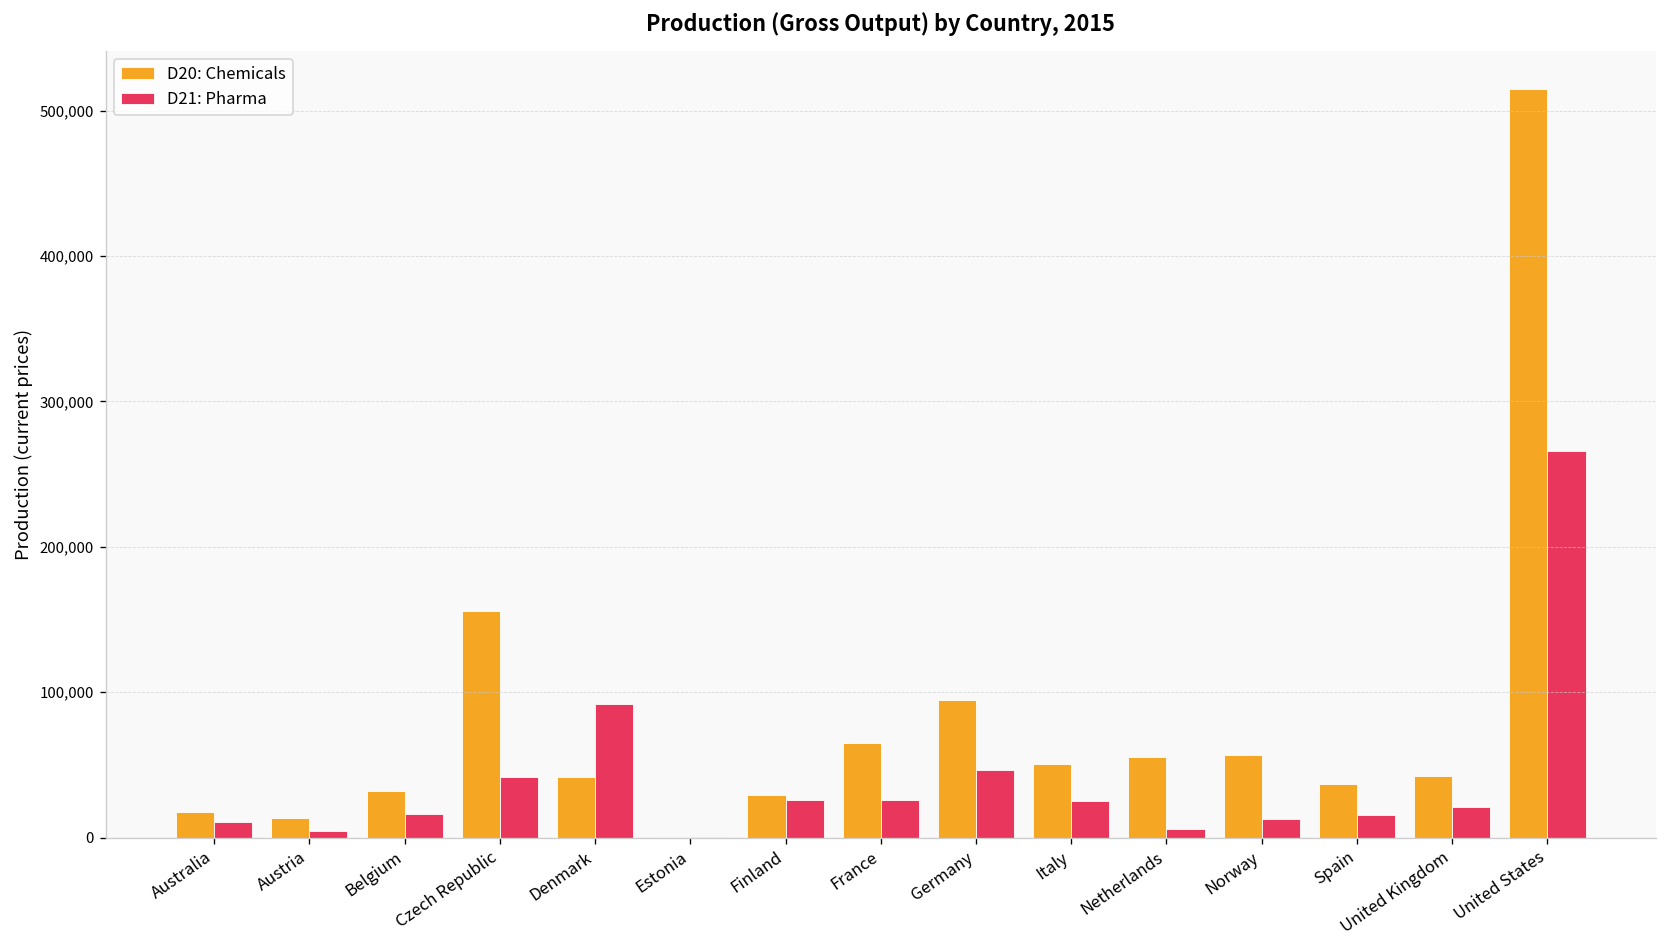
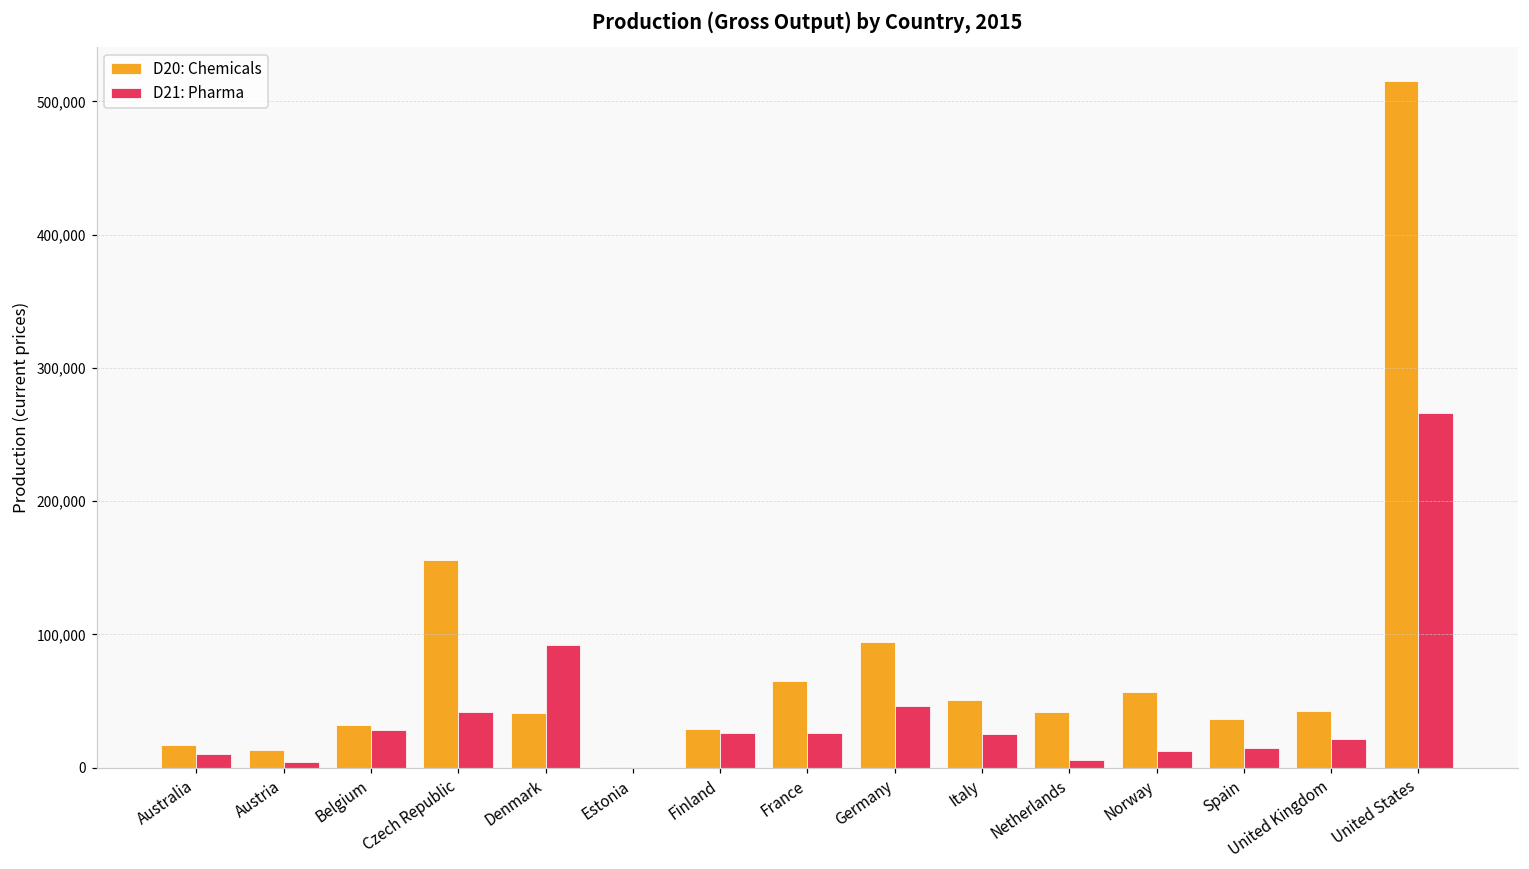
D21: Pharma, Belgium: 16,000 -> 28,000
D20: Chemicals, Netherlands: 55,000 -> 42,000
